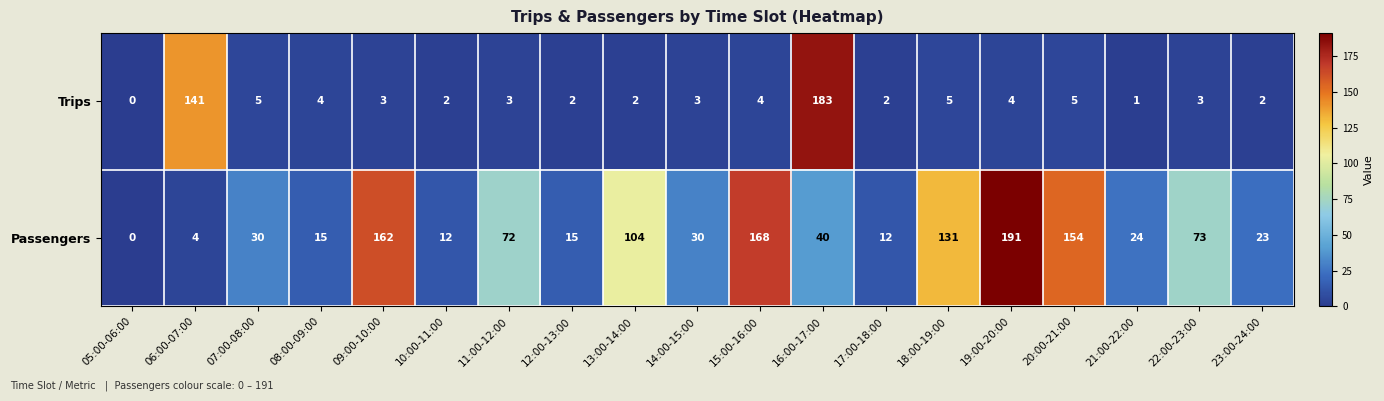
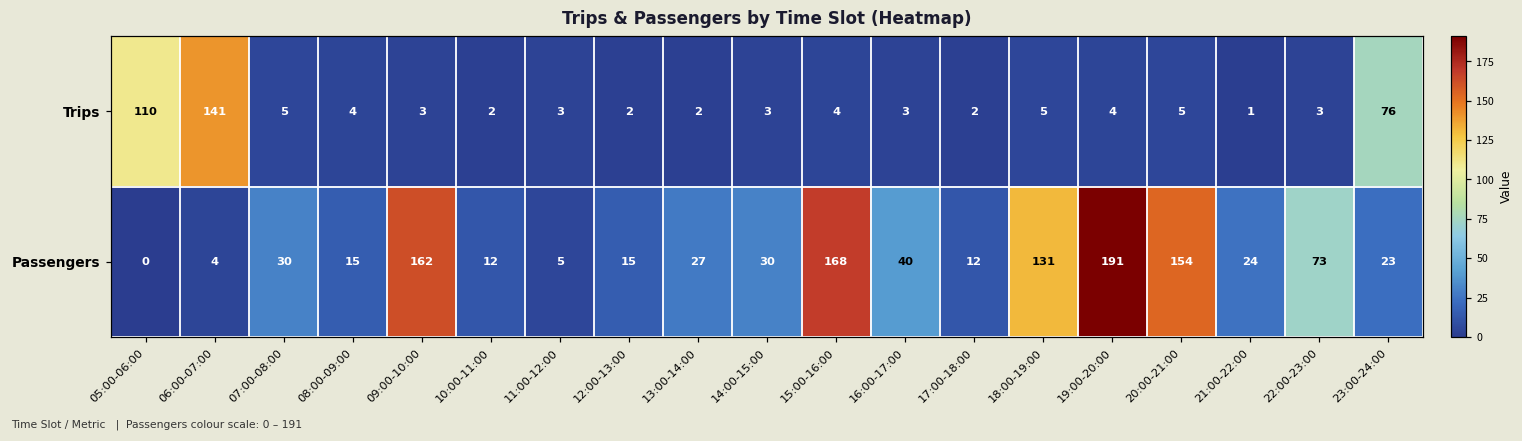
Trips, 05:00-06:00: 0 -> 110
Trips, 16:00-17:00: 183 -> 3
Trips, 23:00-24:00: 2 -> 76
Passengers, 11:00-12:00: 72 -> 5
Passengers, 13:00-14:00: 104 -> 27
